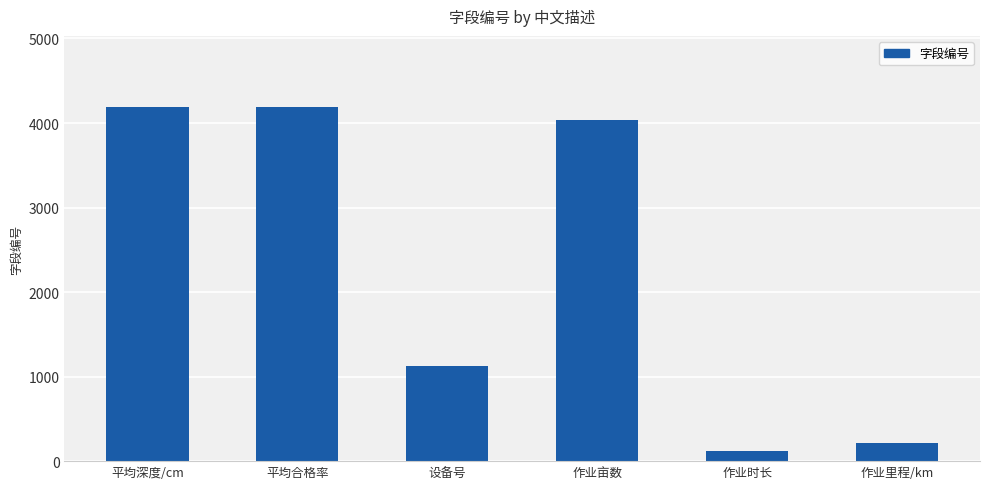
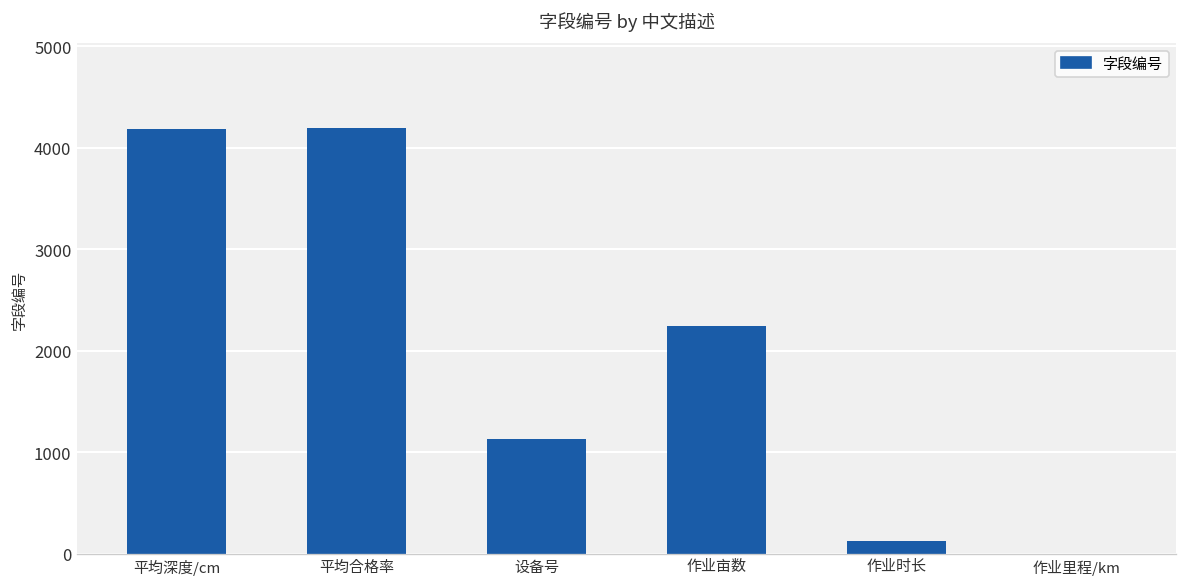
作业亩数: 4000 -> 2200
作业里程/km: 200 -> 0
